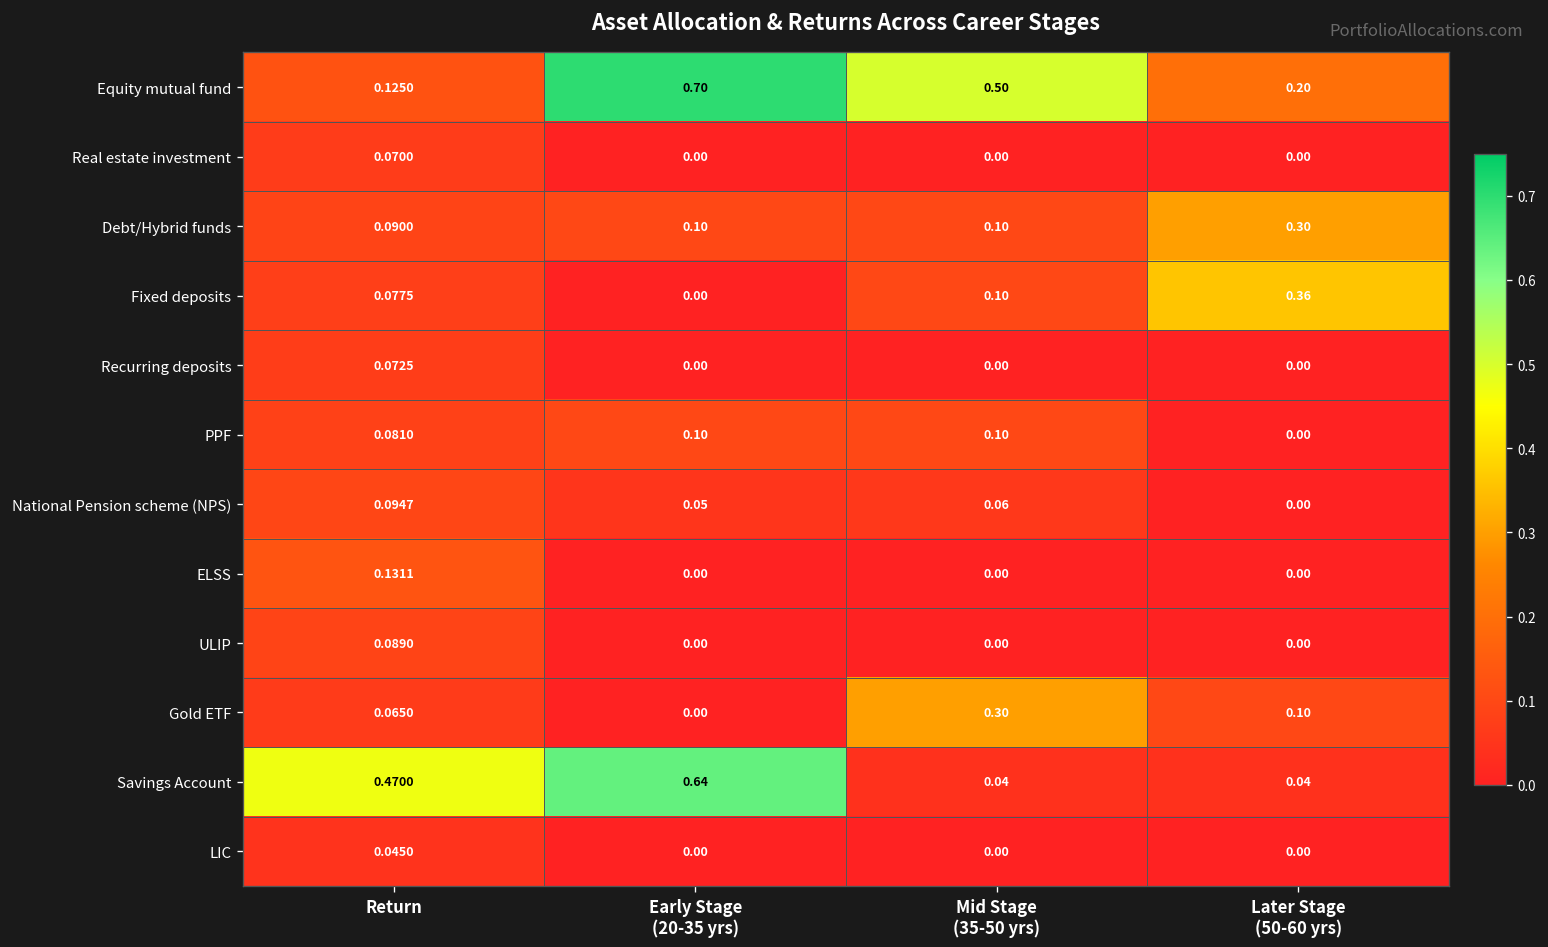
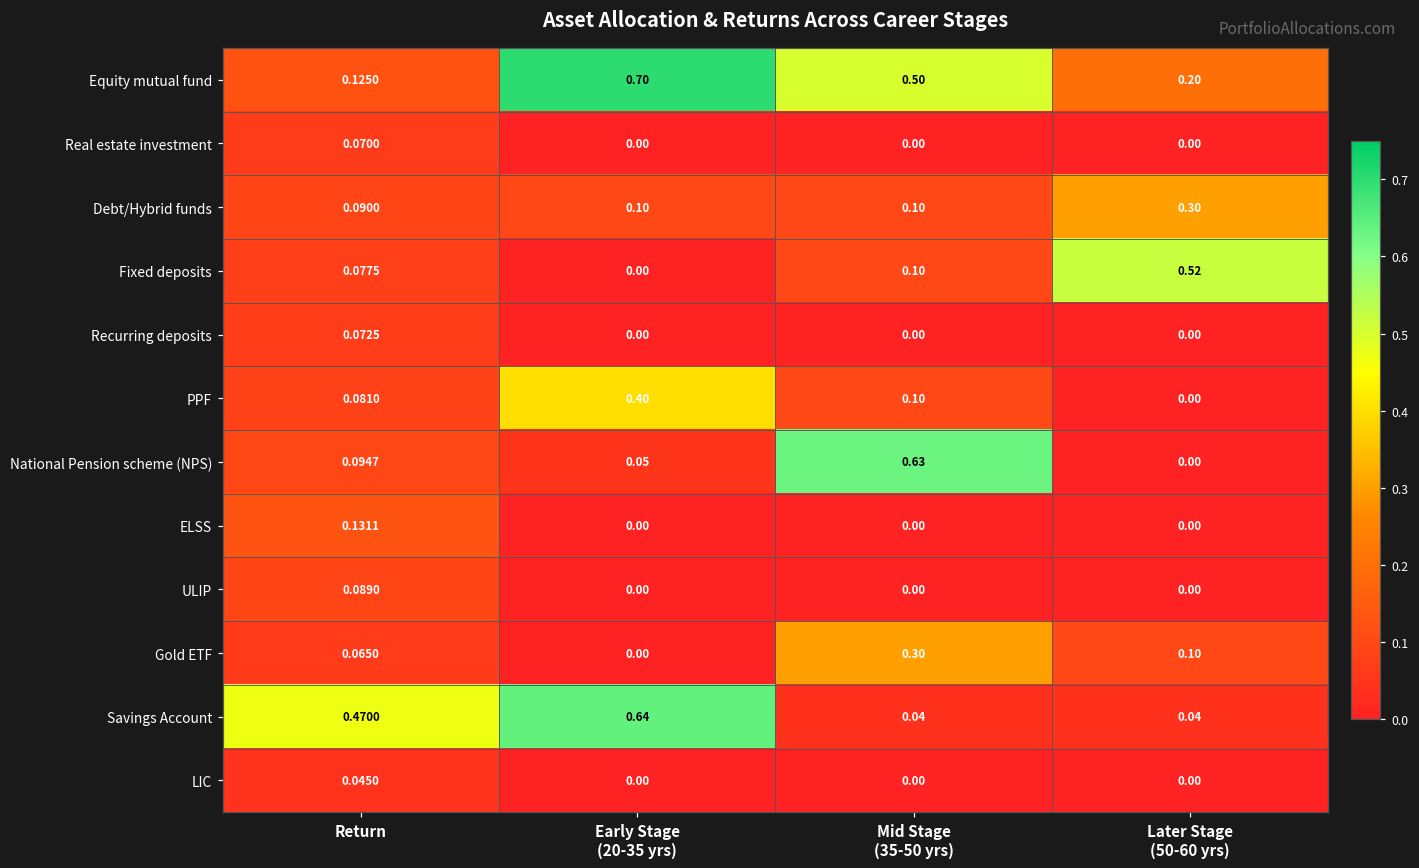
Fixed deposits, Later Stage (50-60 yrs): 0.36 -> 0.52
PPF, Early Stage (20-35 yrs): 0.10 -> 0.40
National Pension scheme (NPS), Mid Stage (35-50 yrs): 0.06 -> 0.63
